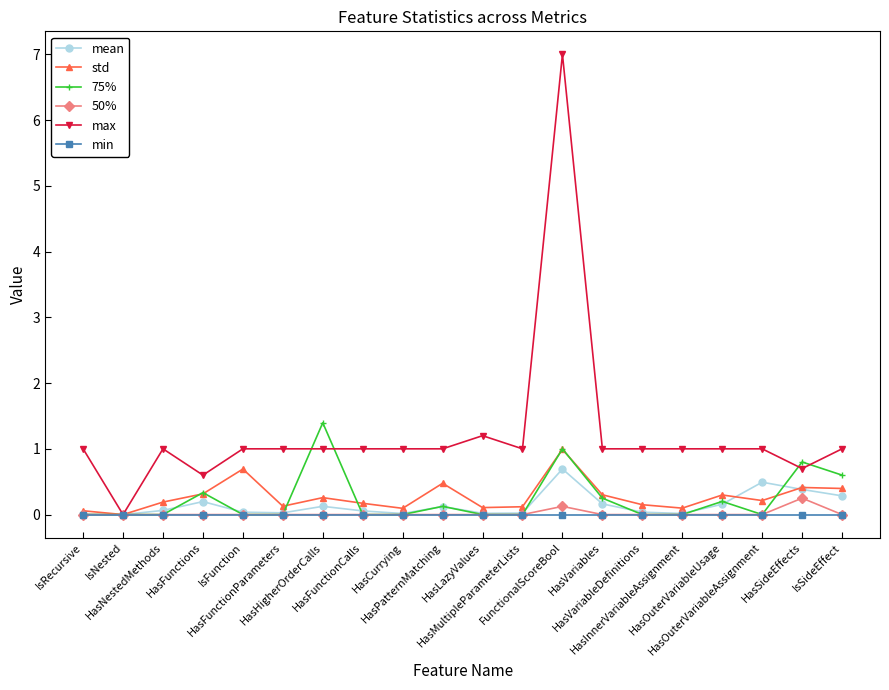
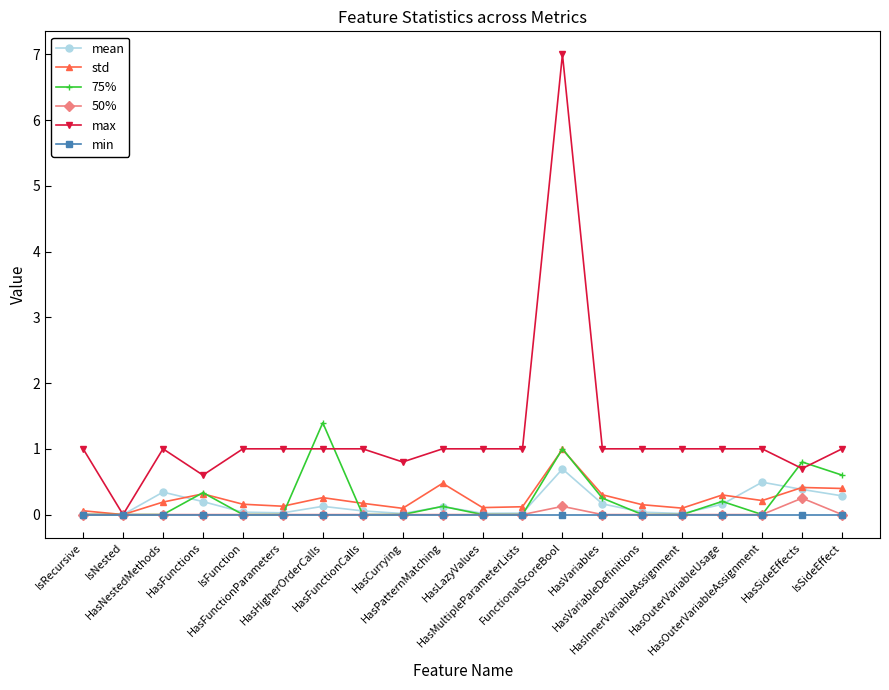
mean, HasNestedMethods: 0.1 -> 0.3
std, IsFunction: 0.7 -> 0.2
max, HasCurrying: 1.0 -> 0.8
max, HasLazyValues: 1.2 -> 1.0
